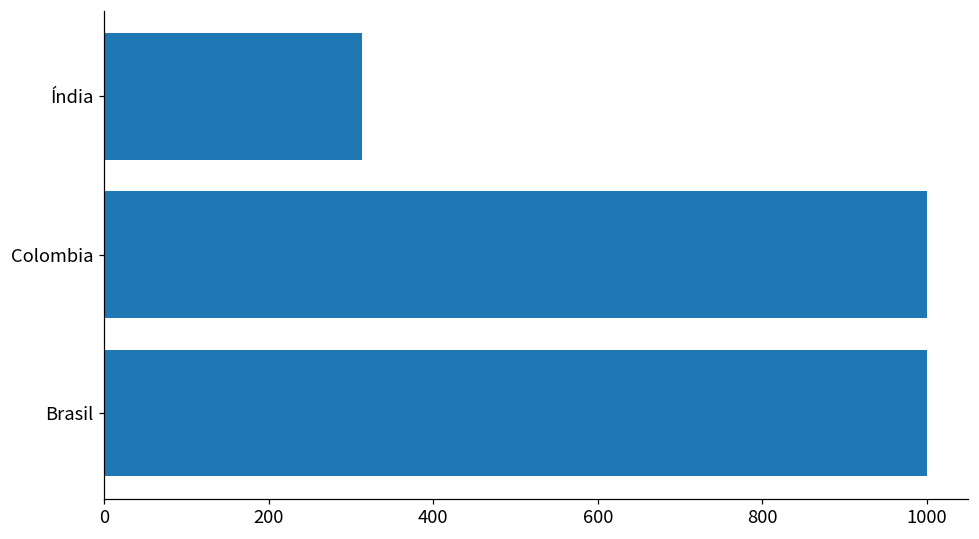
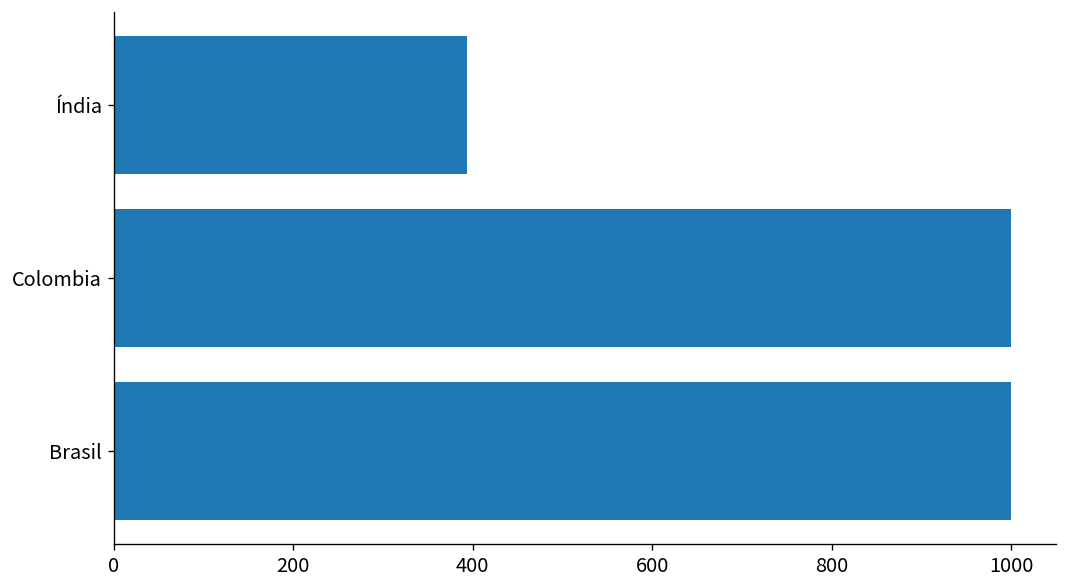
Índia: 310 -> 390
